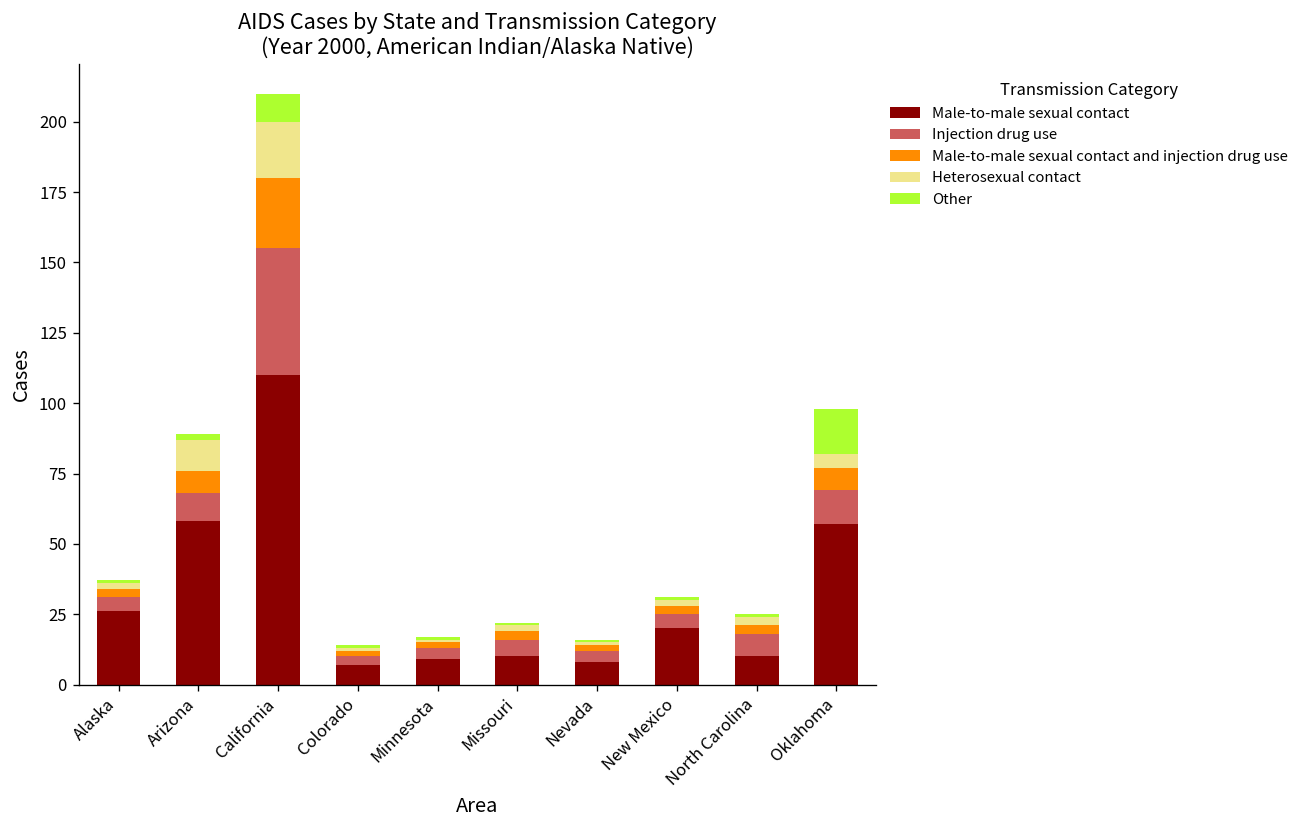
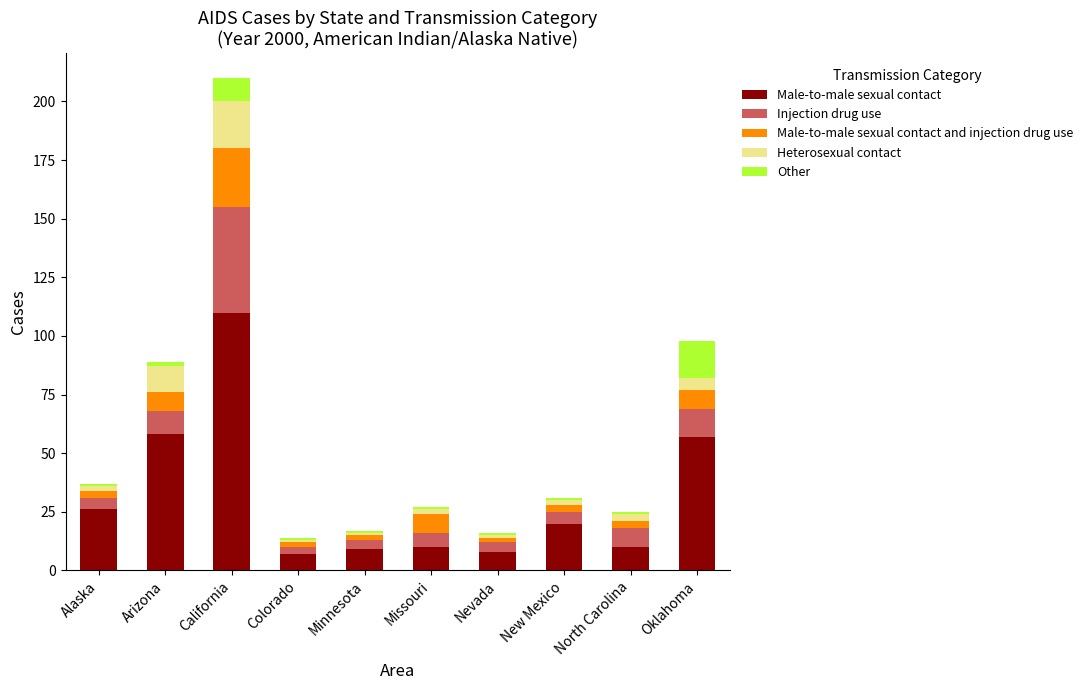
Male-to-male sexual contact and injection drug use, Missouri: 3 -> 8
